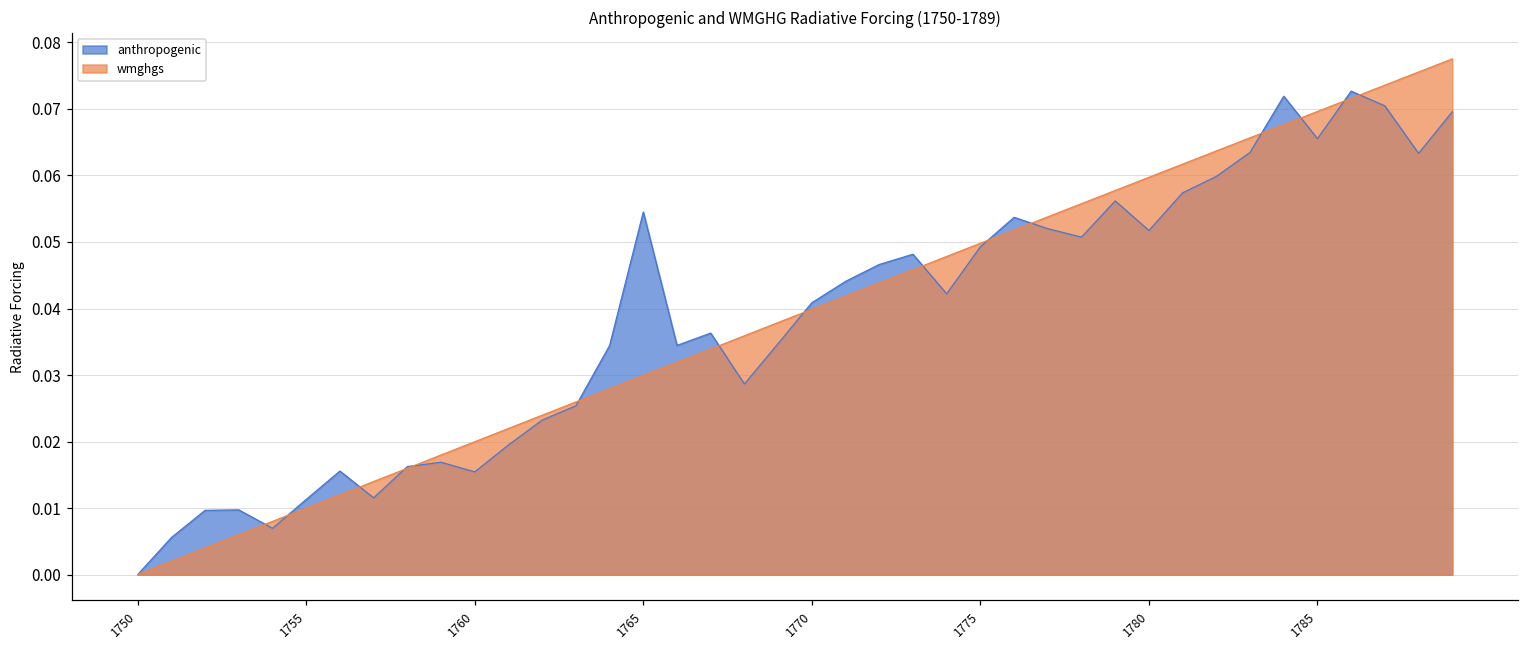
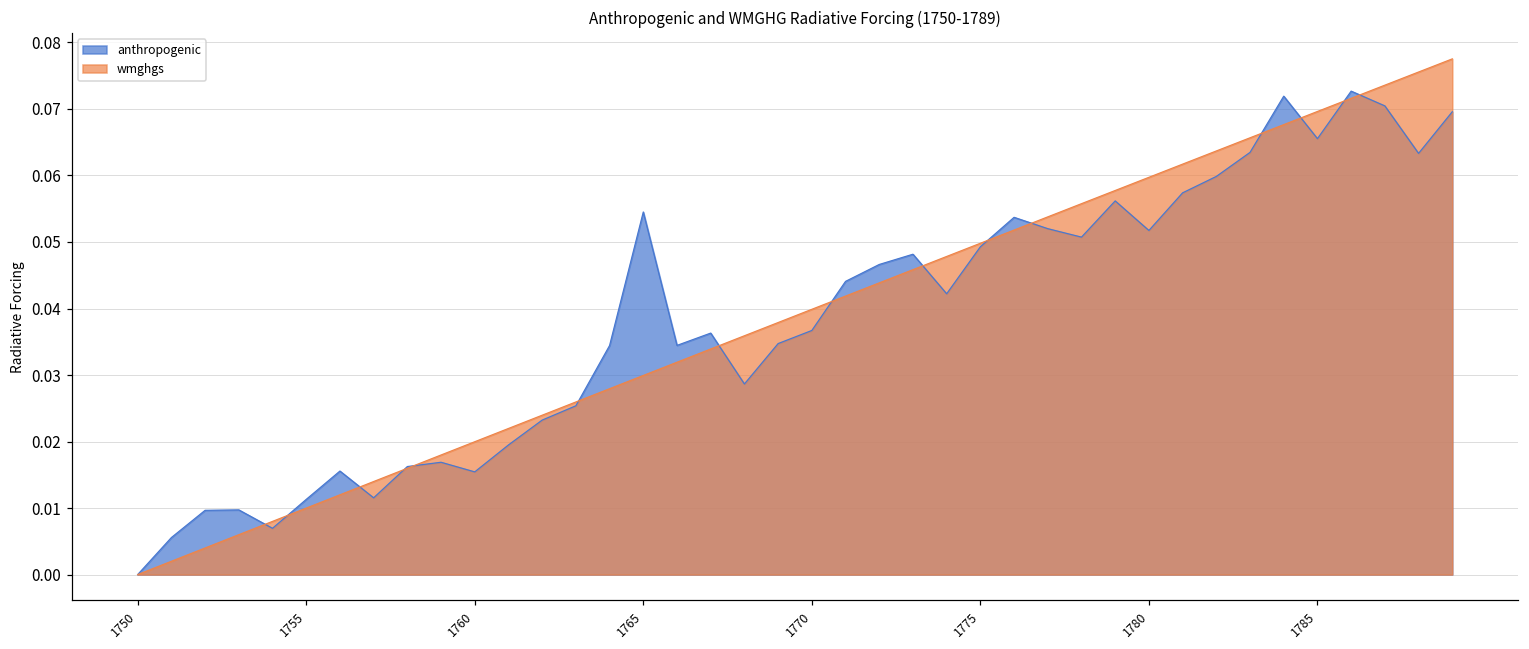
anthropogenic, 1770: 0.041 -> 0.037
